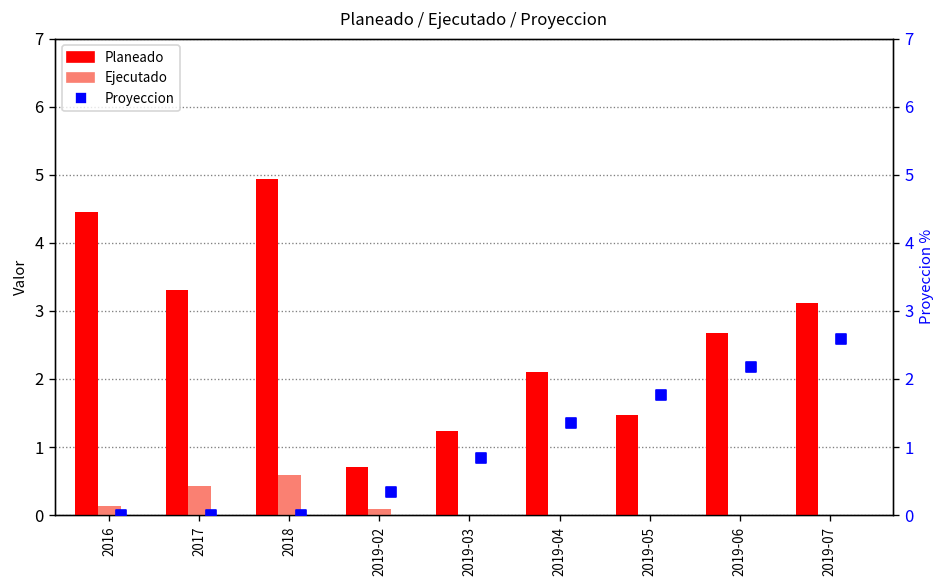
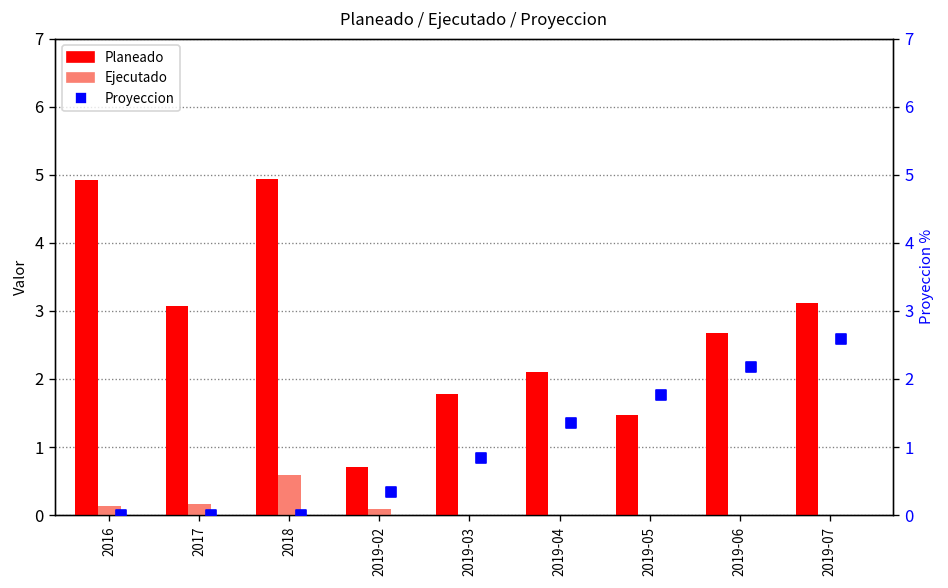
Planeado, 2016: 4.5 -> 4.9
Planeado, 2017: 3.3 -> 3.1
Ejecutado, 2017: 0.4 -> 0.2
Planeado, 2019-03: 1.2 -> 1.8
